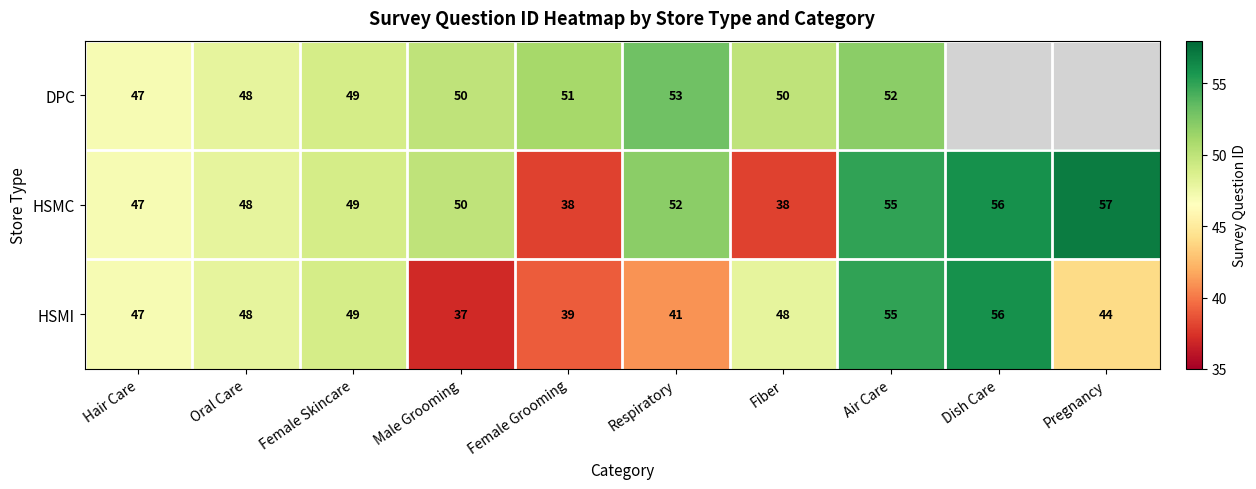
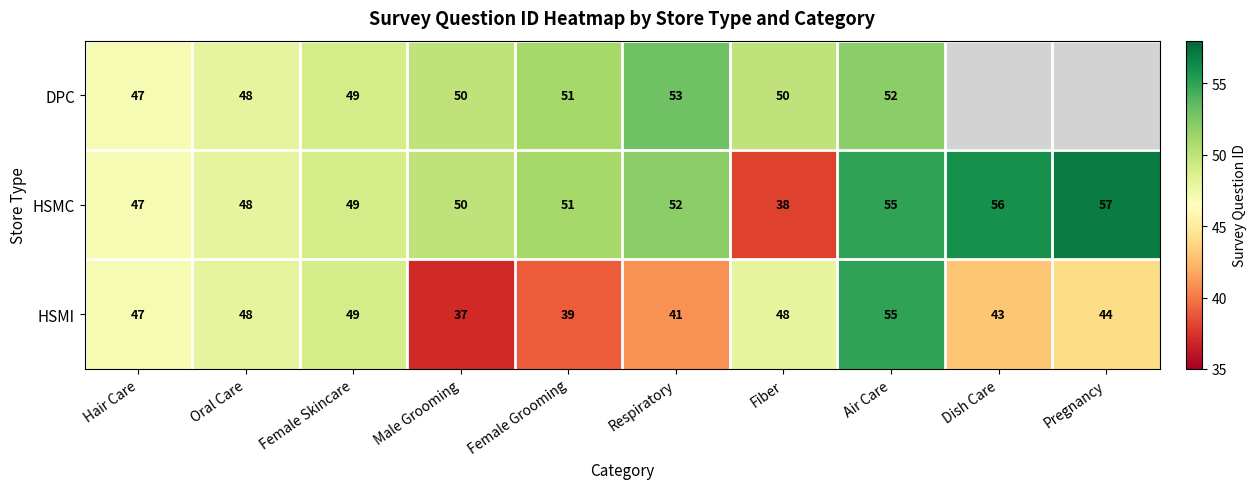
HSMC, Female Grooming: 38 -> 51
HSMI, Dish Care: 56 -> 43
